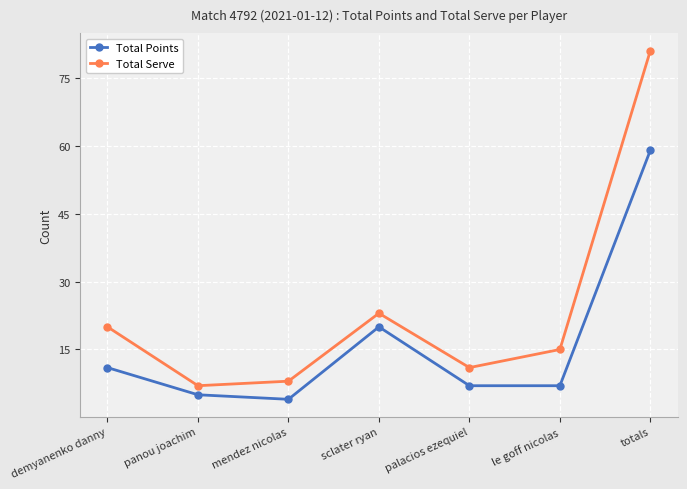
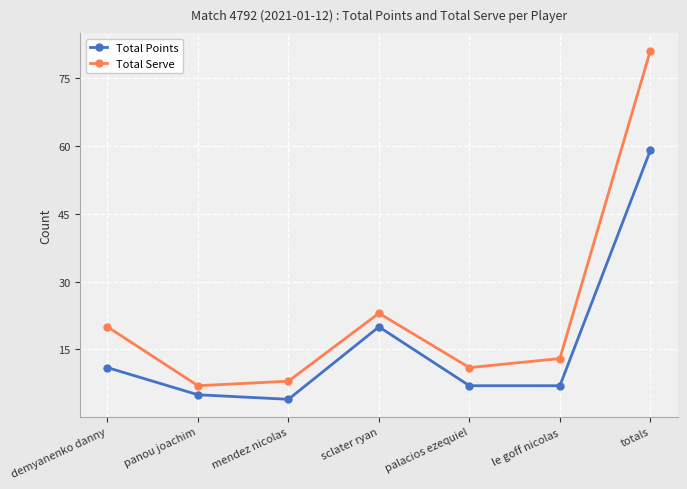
Total Serve, le goff nicolas: 15 -> 13
